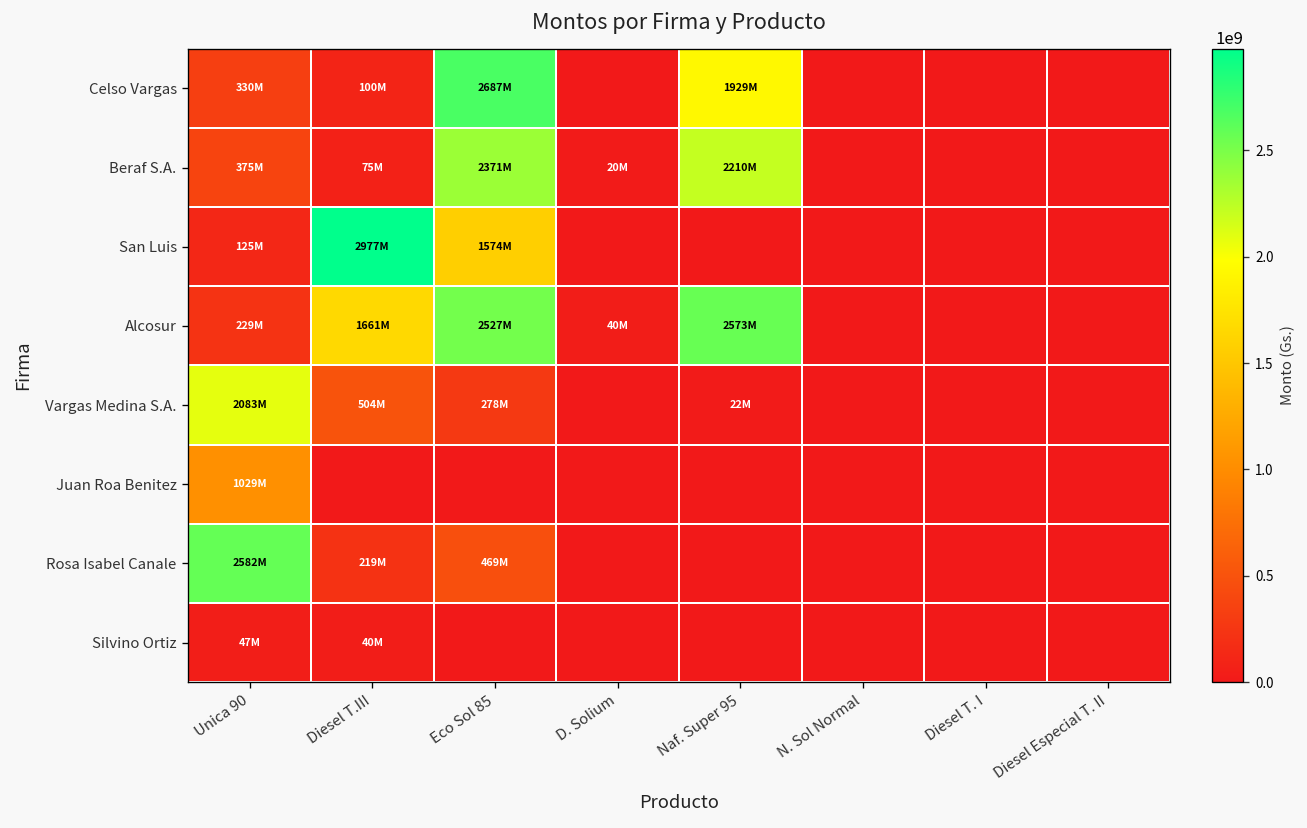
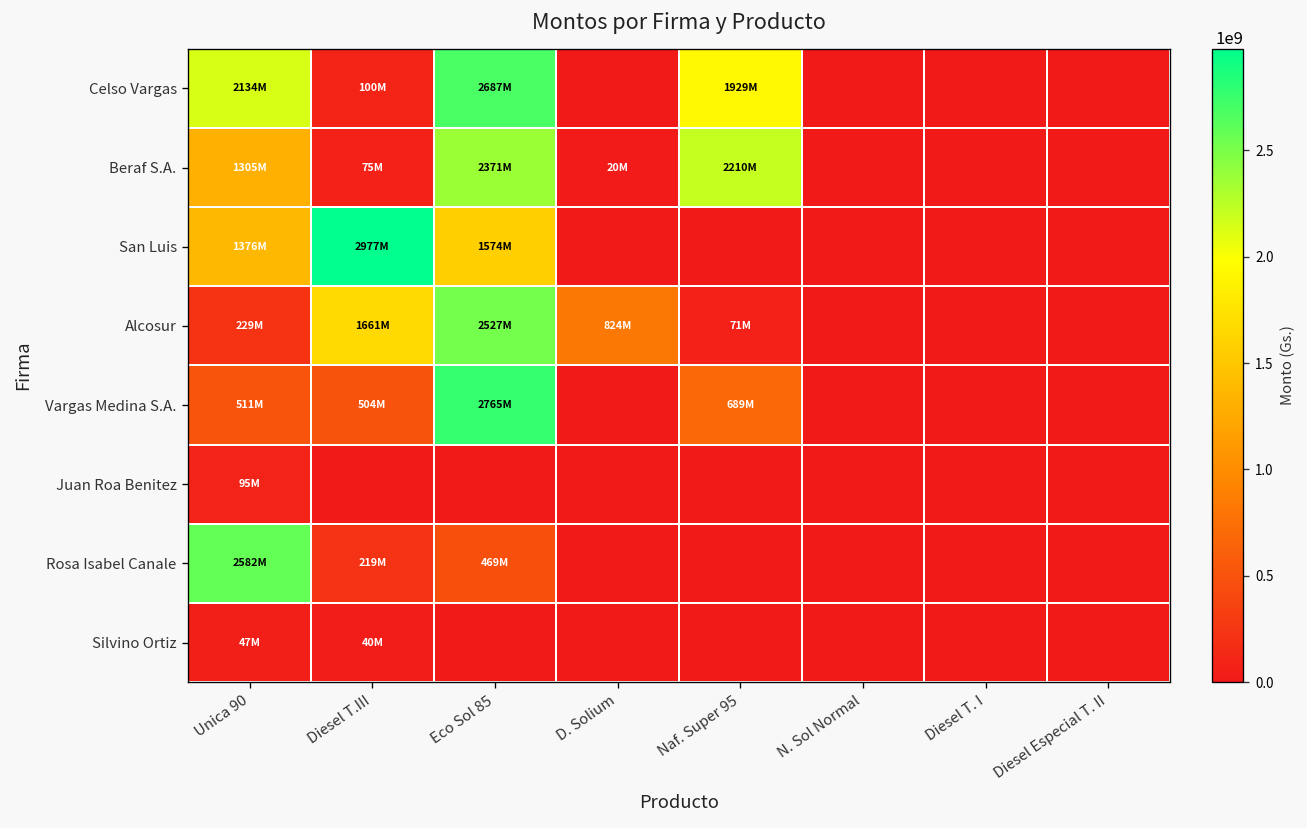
Celso Vargas, Unica 90: 330M -> 2134M
Beraf S.A., Unica 90: 375M -> 1305M
San Luis, Unica 90: 125M -> 1376M
Alcosur, D. Solium: 40M -> 824M
Alcosur, Naf. Super 95: 2573M -> 71M
Vargas Medina S.A., Unica 90: 2083M -> 511M
Vargas Medina S.A., Eco Sol 85: 278M -> 2765M
Vargas Medina S.A., Naf. Super 95: 22M -> 689M
Juan Roa Benitez, Unica 90: 1029M -> 95M
